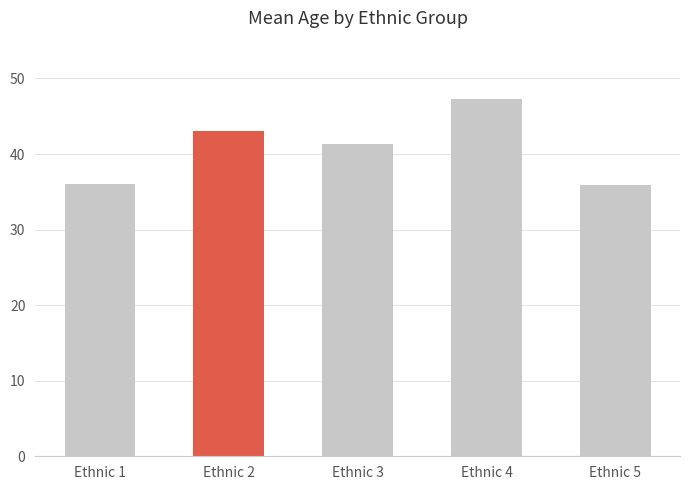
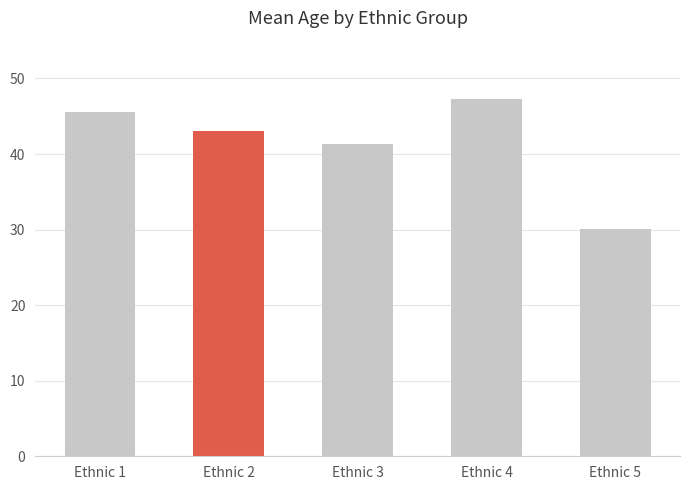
Ethnic 1: 36 -> 46
Ethnic 5: 36 -> 30
